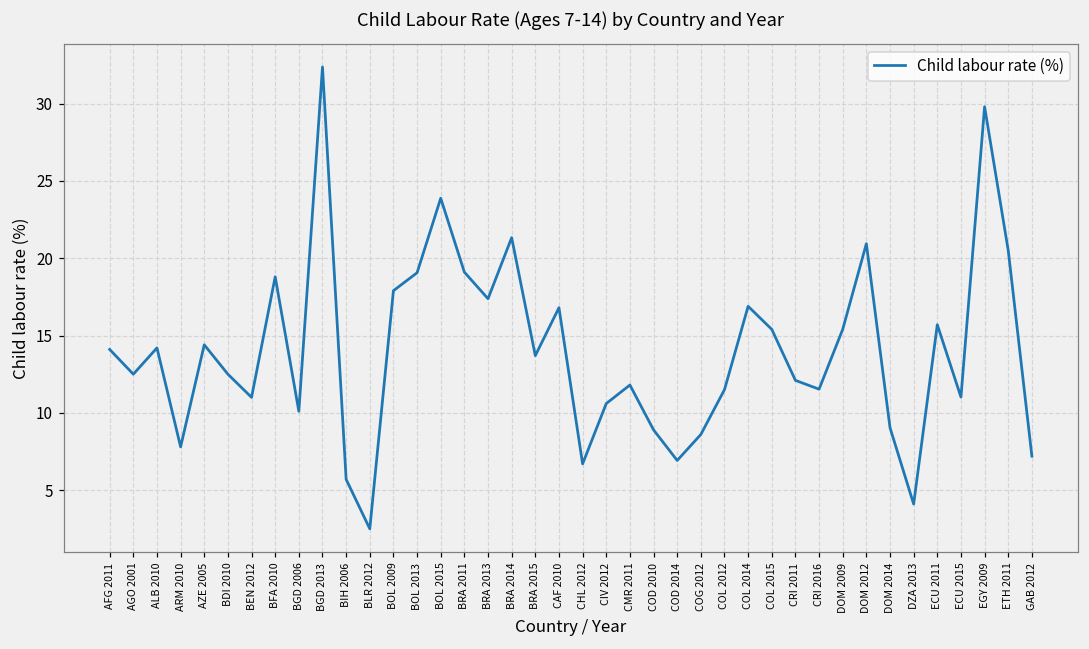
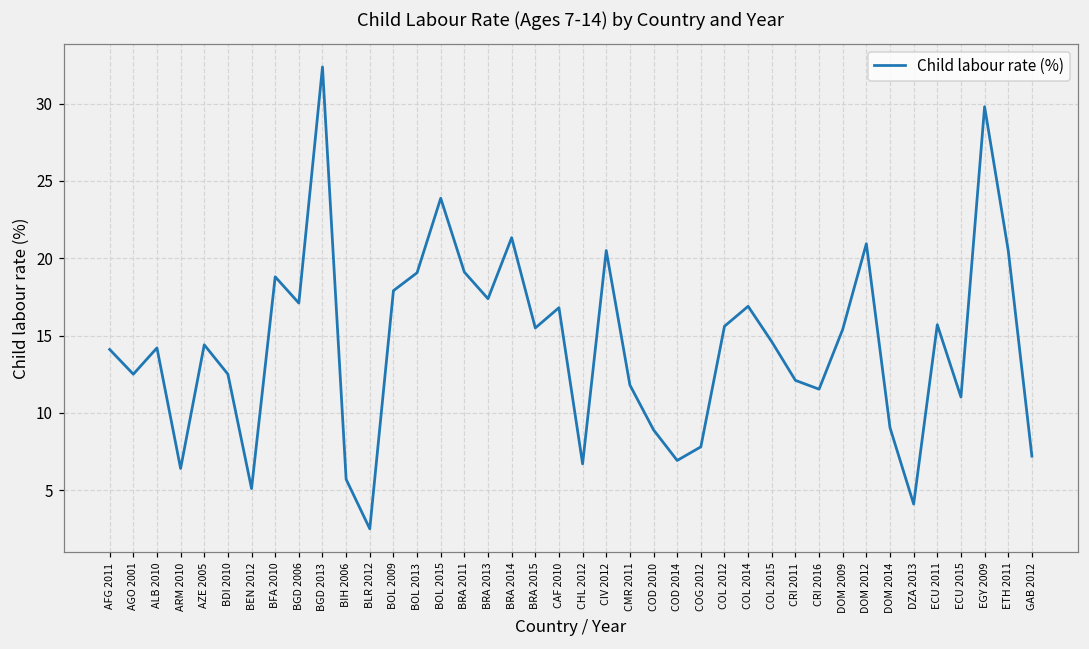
ARM 2010: 7.8 -> 6.4
BEN 2012: 11.0 -> 5.1
BGD 2006: 10.1 -> 17.1
BRA 2015: 13.7 -> 15.5
CIV 2012: 10.6 -> 20.5
COG 2012: 8.6 -> 7.8
COL 2012: 11.5 -> 15.6
COL 2015: 15.4 -> 14.6
